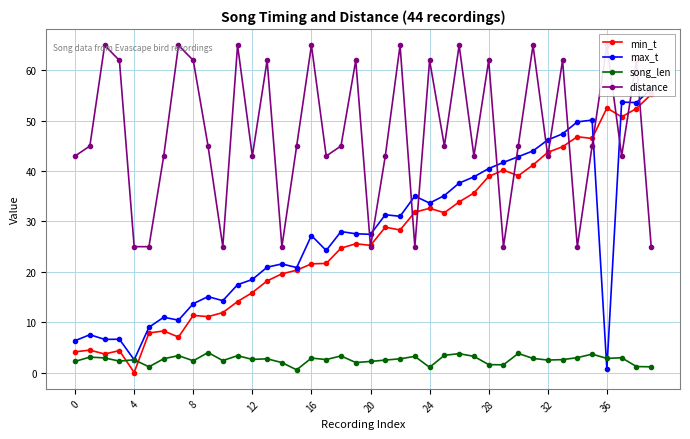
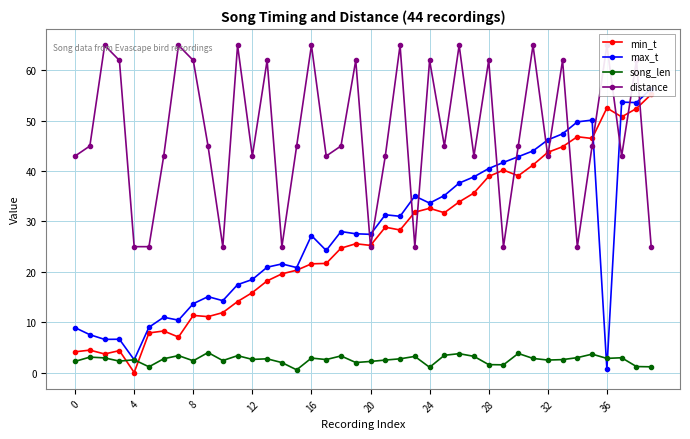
max_t, 0: 6 -> 9
